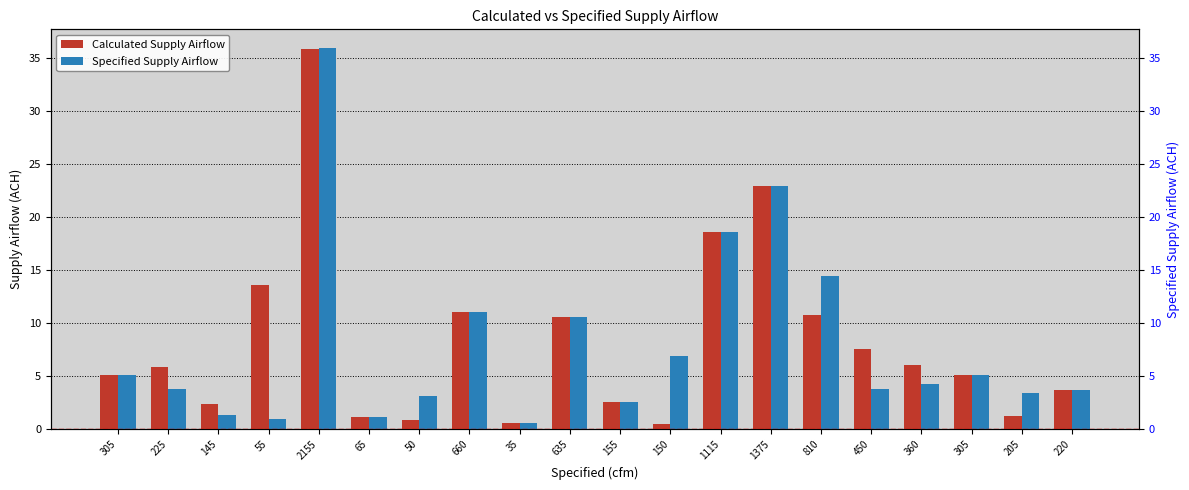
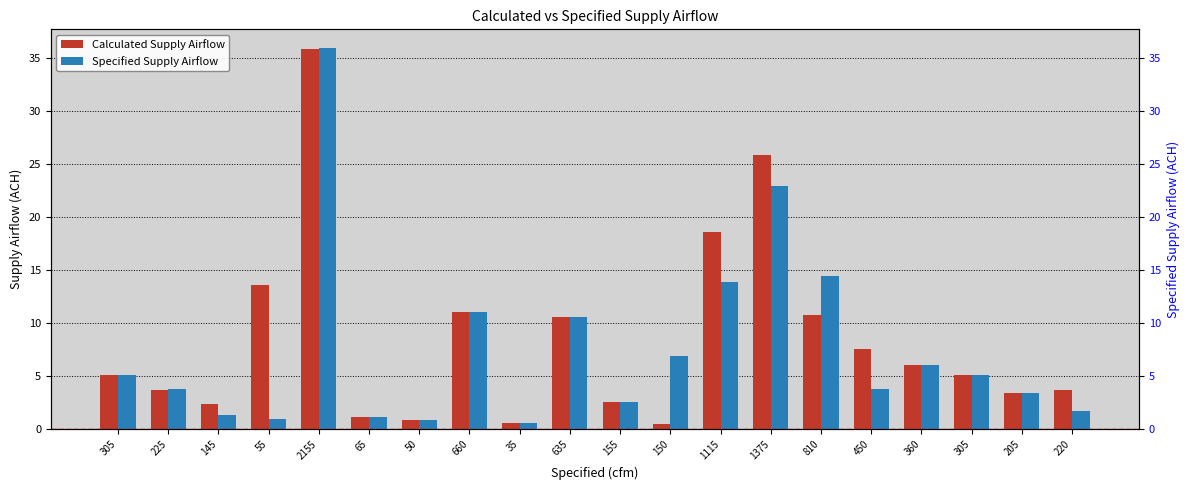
Calculated Supply Airflow, 225: 5.8 -> 3.7
Specified Supply Airflow, 50: 3.1 -> 0.8
Specified Supply Airflow, 1115: 18.6 -> 13.9
Calculated Supply Airflow, 1375: 22.9 -> 25.9
Specified Supply Airflow, 360: 4.2 -> 6.0
Calculated Supply Airflow, 205: 1.2 -> 3.4
Specified Supply Airflow, 220: 3.7 -> 1.7
